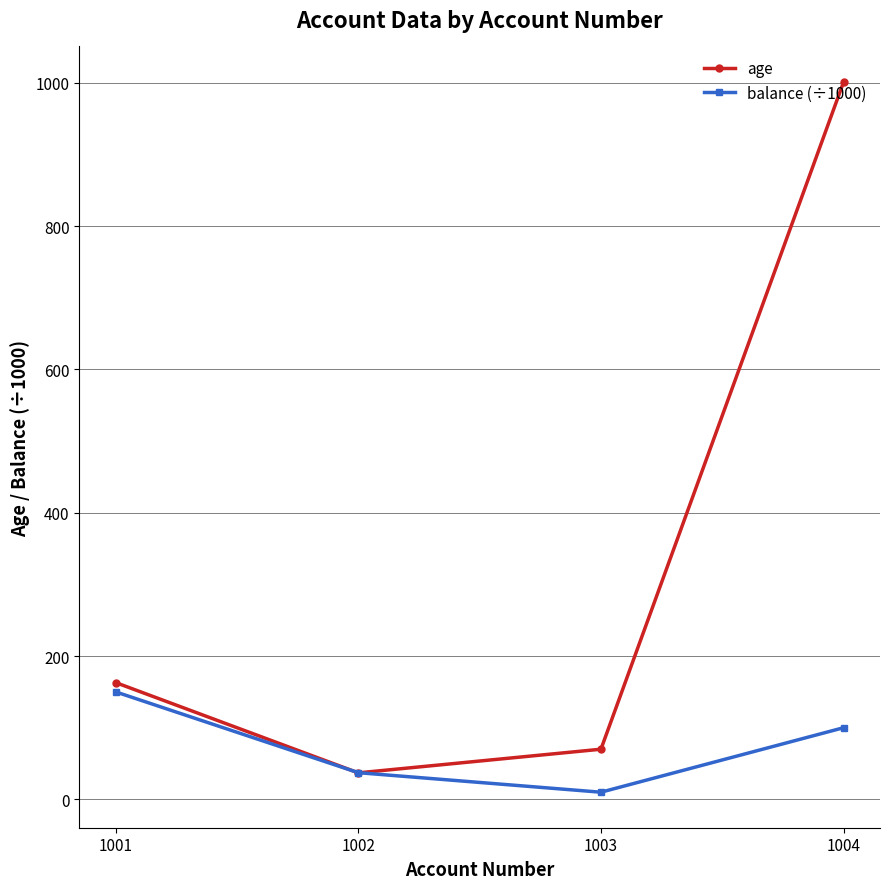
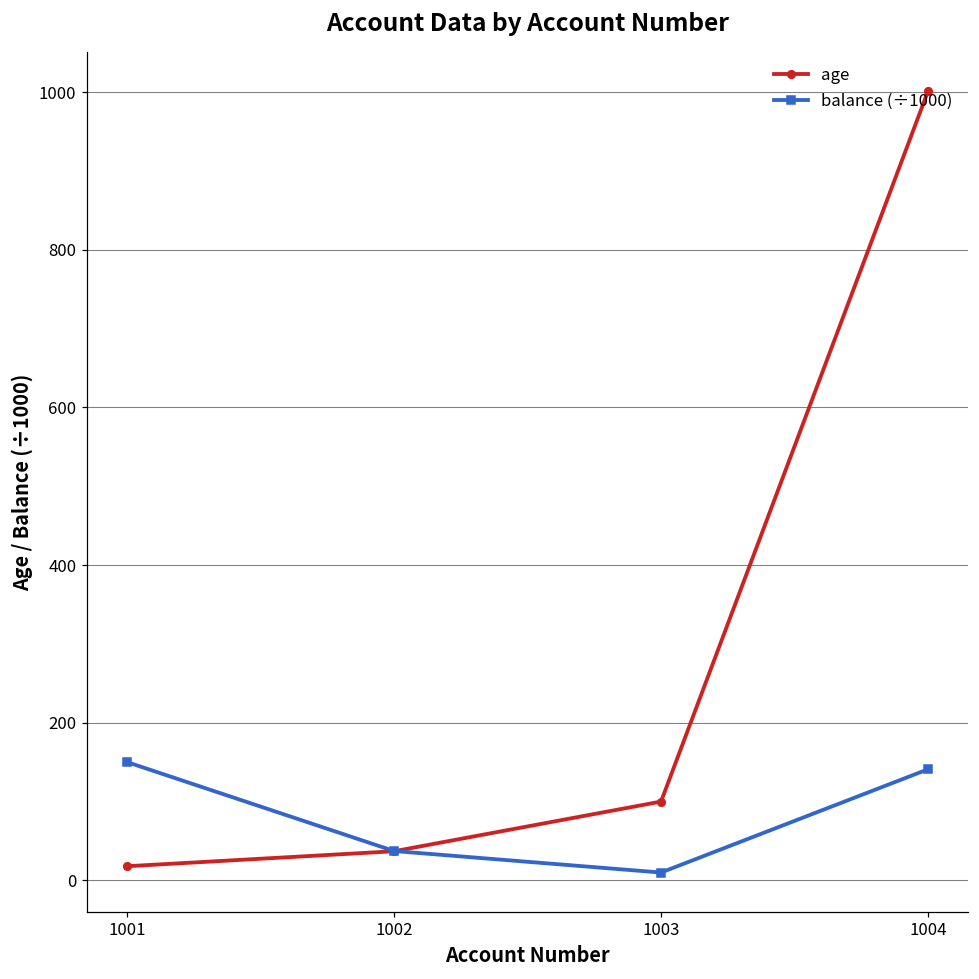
age, 1001: 160 -> 20
age, 1003: 70 -> 100
balance (÷1000), 1004: 100 -> 140
